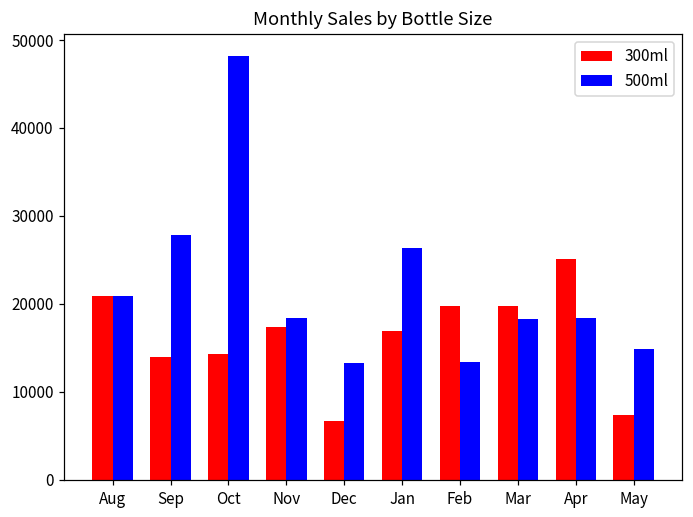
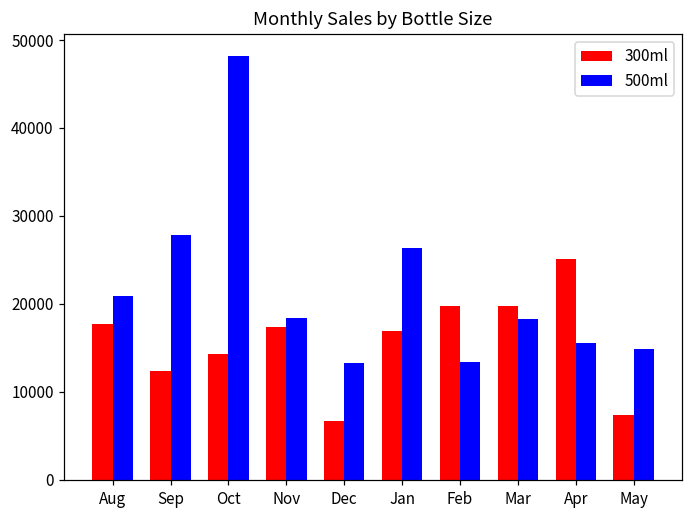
300ml, Aug: 21000 -> 18000
300ml, Sep: 14000 -> 12000
500ml, Apr: 18000 -> 16000
